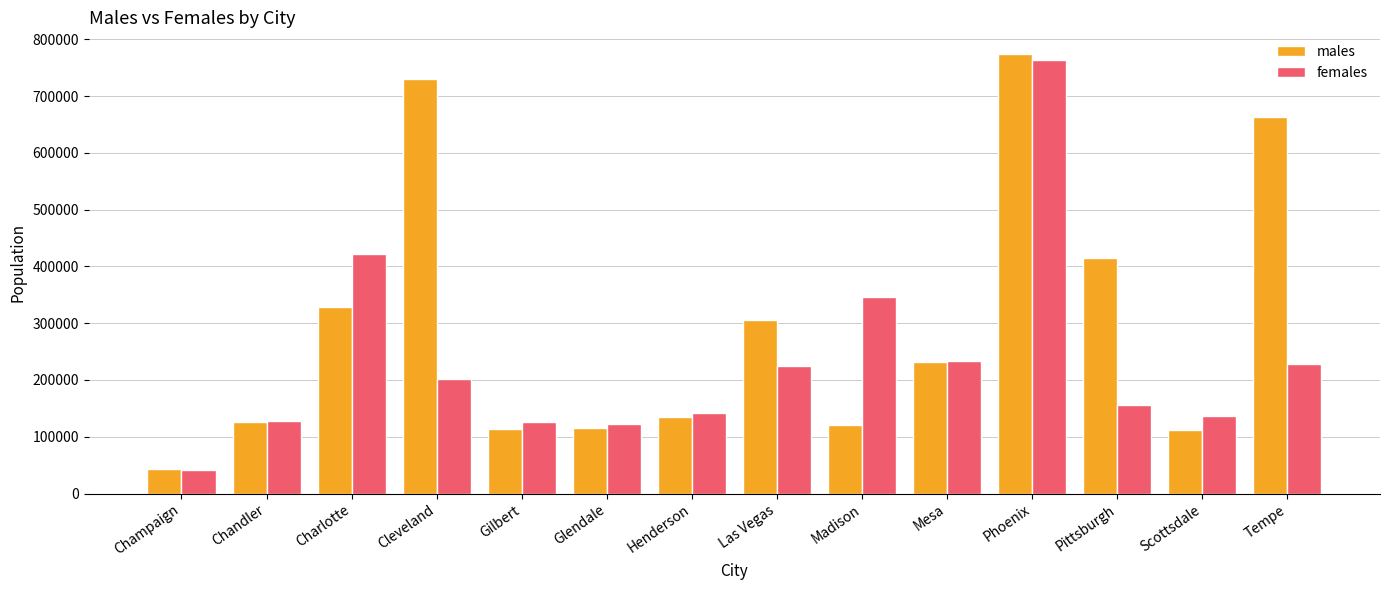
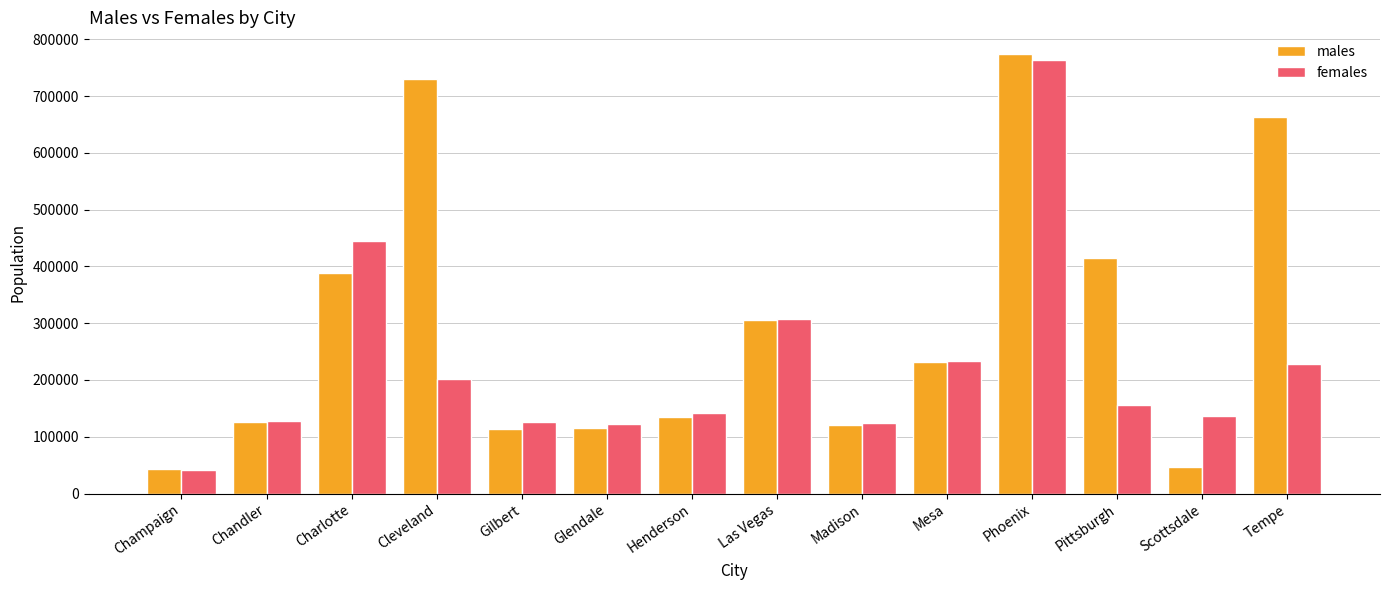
males, Charlotte: 330000 -> 390000
females, Charlotte: 420000 -> 450000
females, Las Vegas: 220000 -> 310000
females, Madison: 350000 -> 120000
males, Scottsdale: 110000 -> 50000
